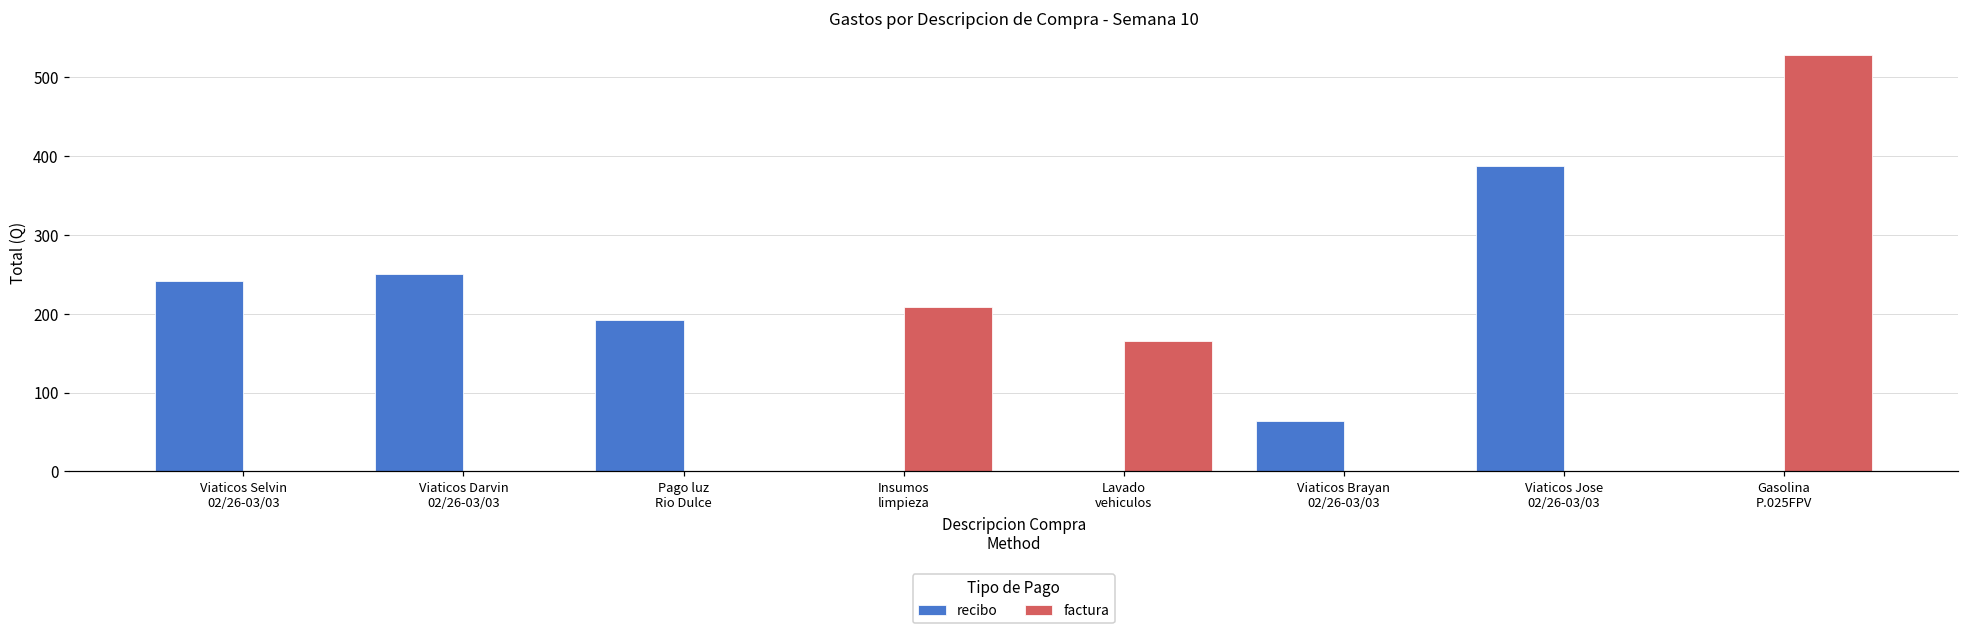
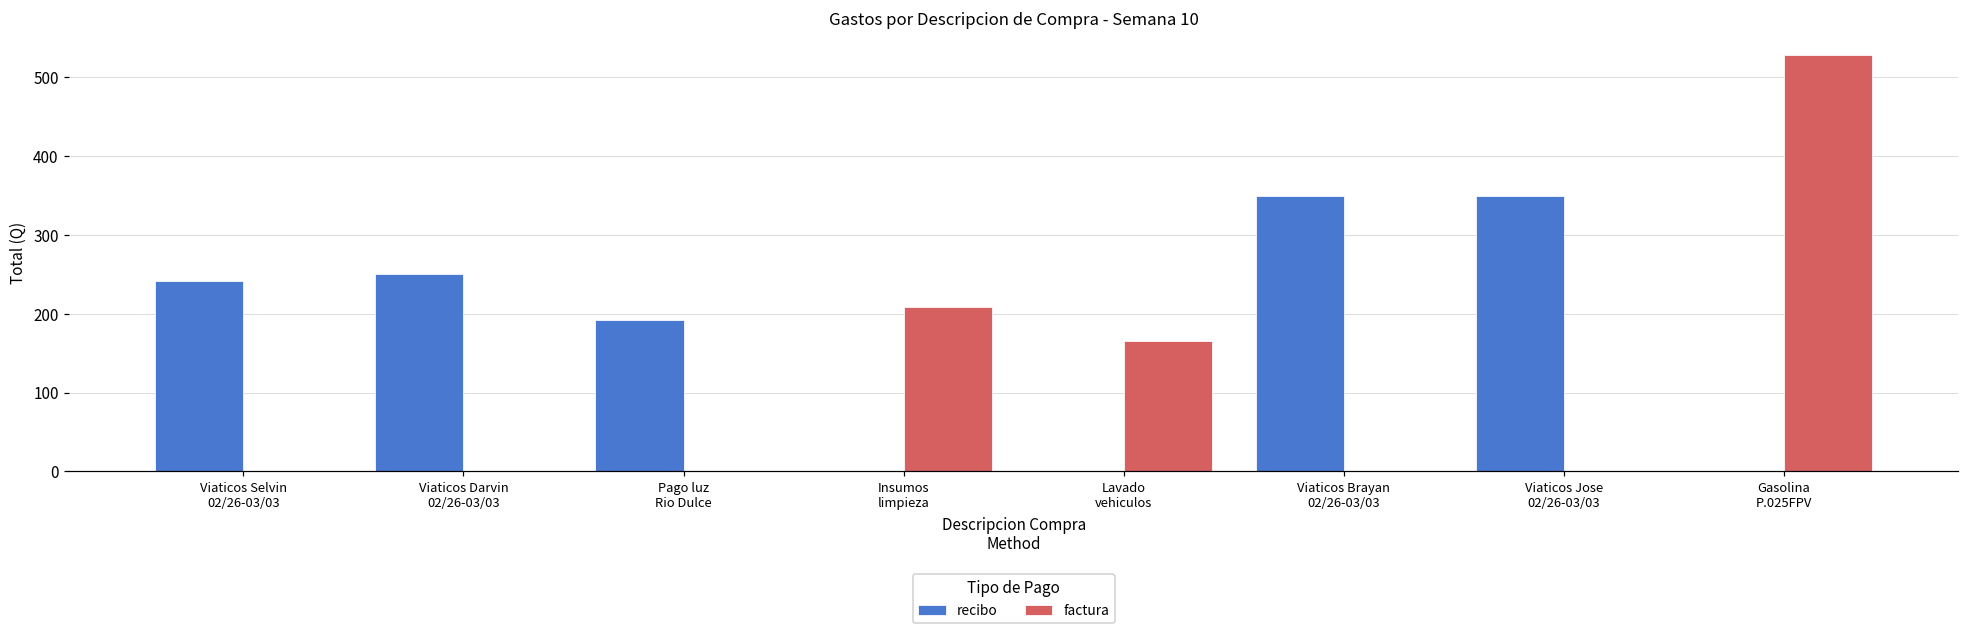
recibo, Viaticos Brayan 02/26-03/03: 60 -> 350
recibo, Viaticos Jose 02/26-03/03: 390 -> 350
